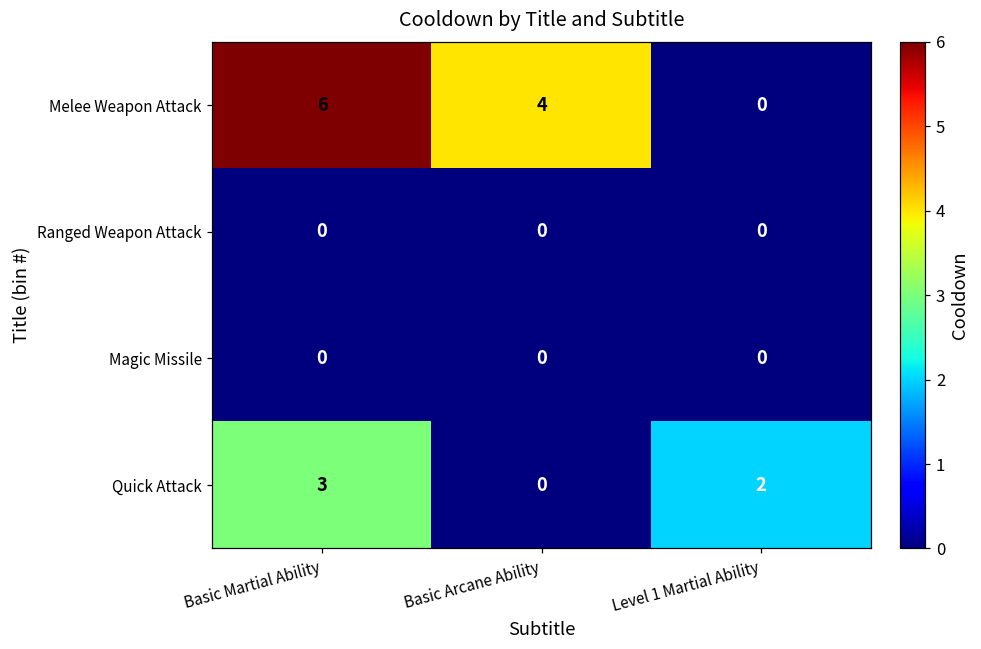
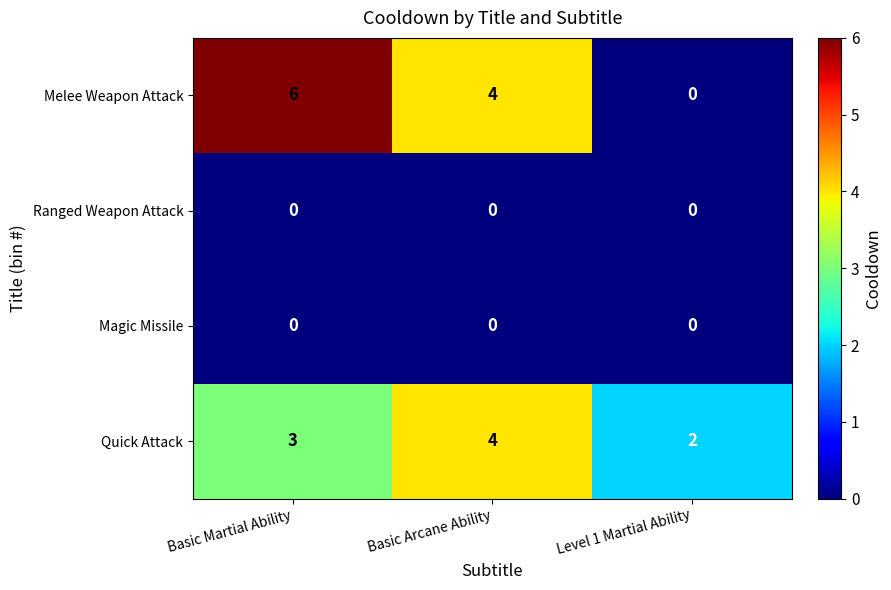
Quick Attack, Basic Arcane Ability: 0 -> 4
